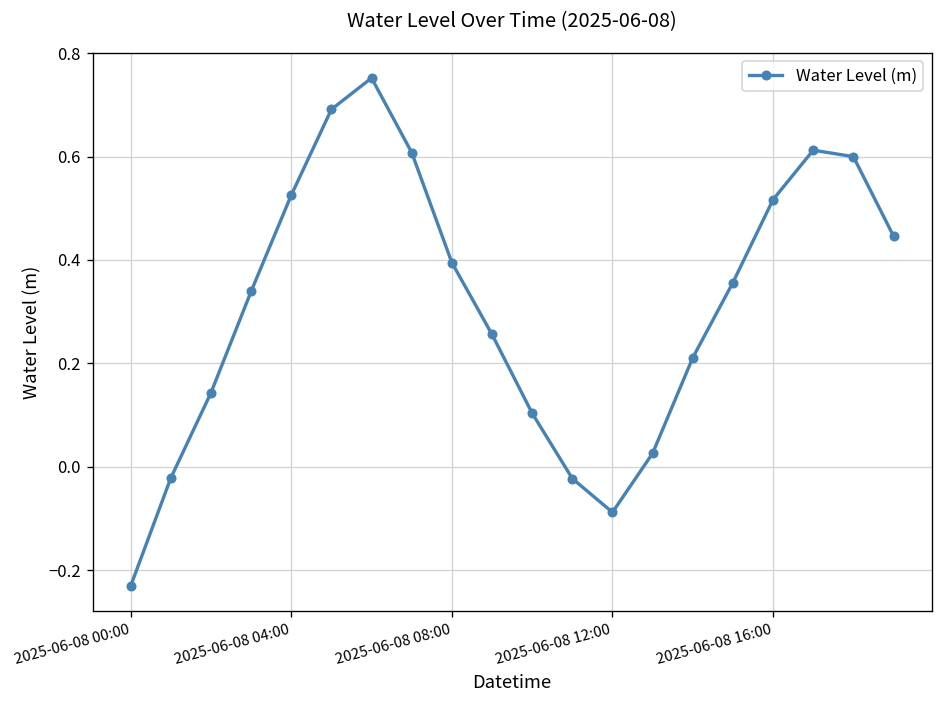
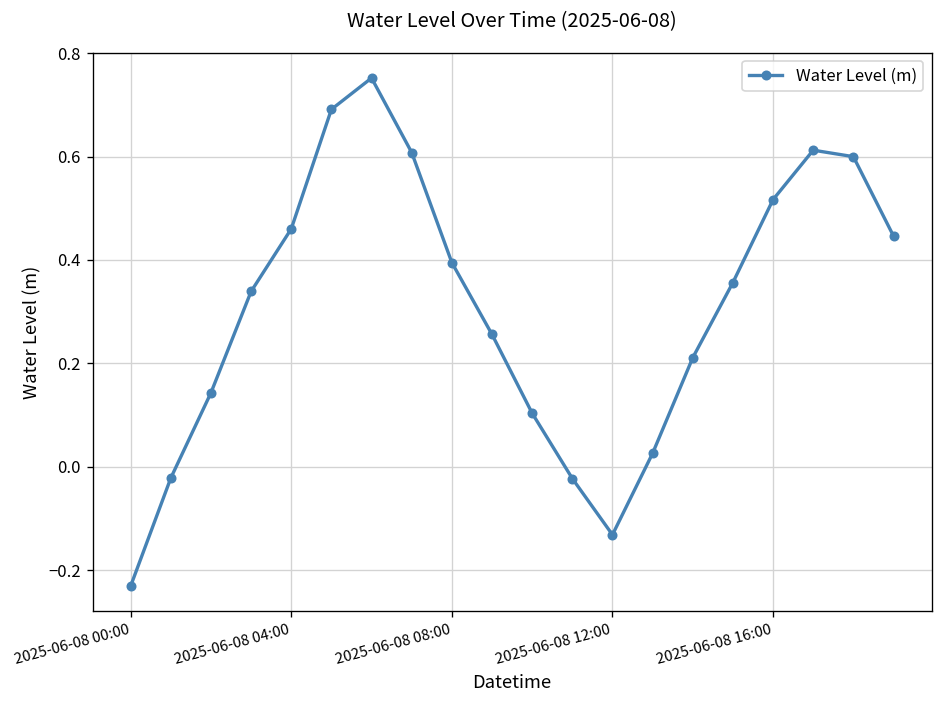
2025-06-08 04:00: 0.53 -> 0.46
2025-06-08 12:00: -0.09 -> -0.13
